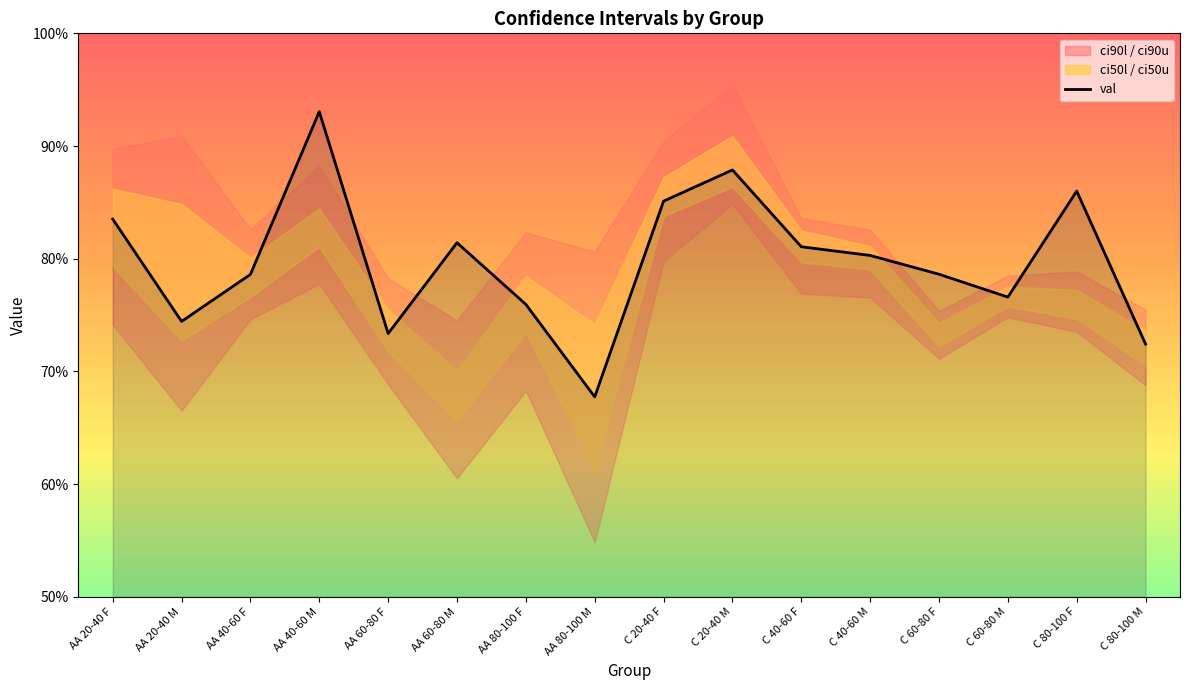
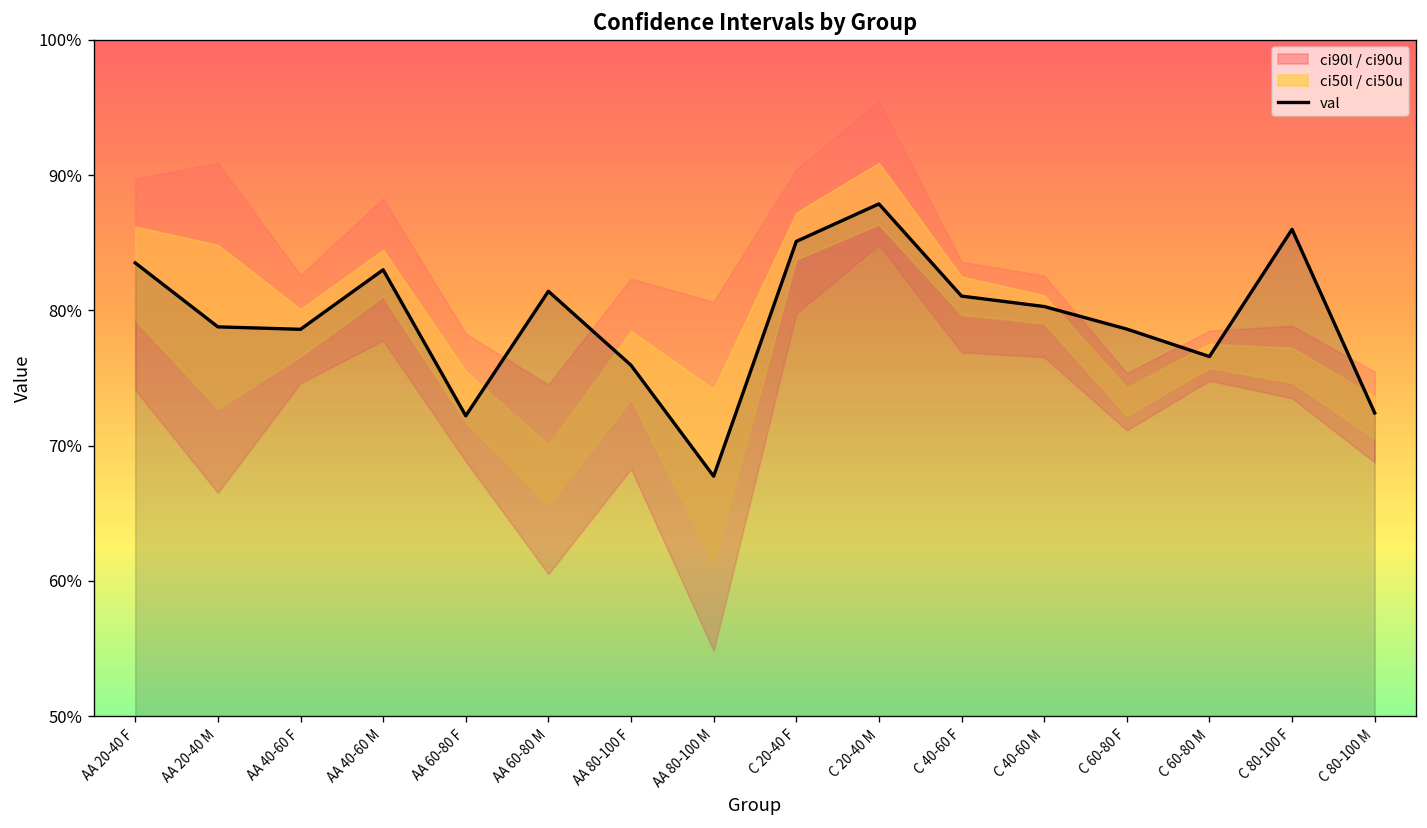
val, AA 20-40 M: 74.4% -> 78.8%
val, AA 40-60 M: 93.1% -> 83.0%
val, AA 60-80 F: 73.4% -> 72.2%
